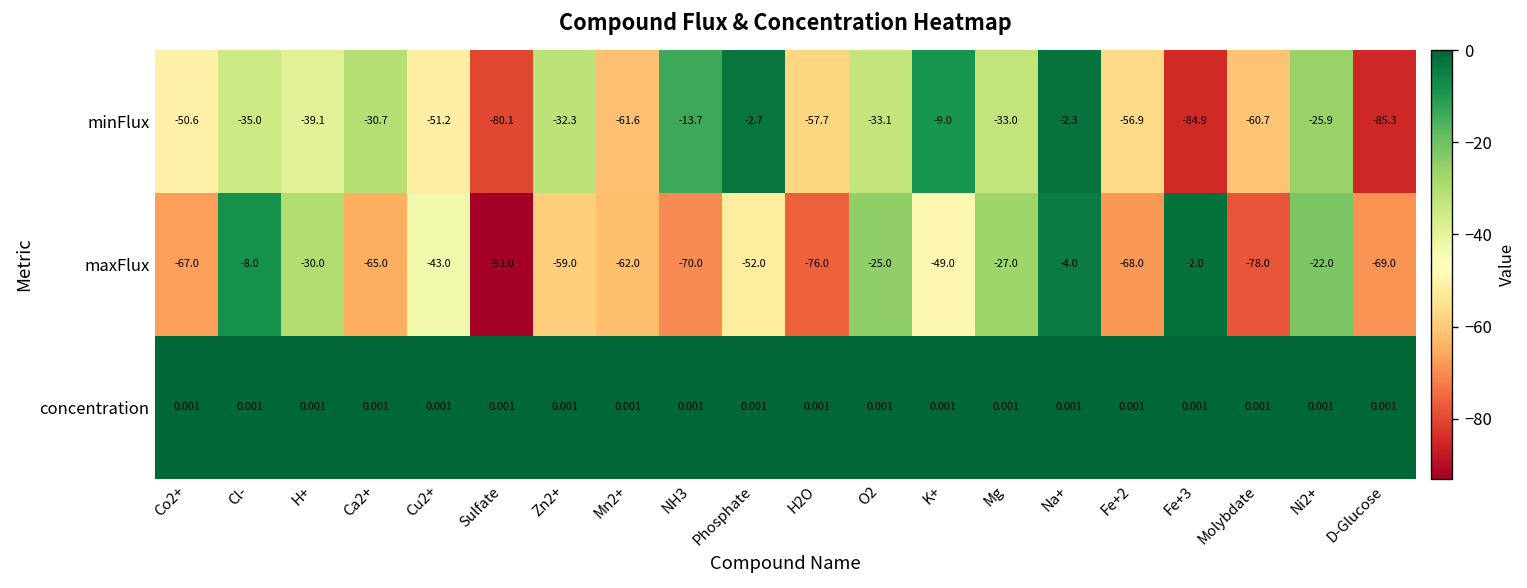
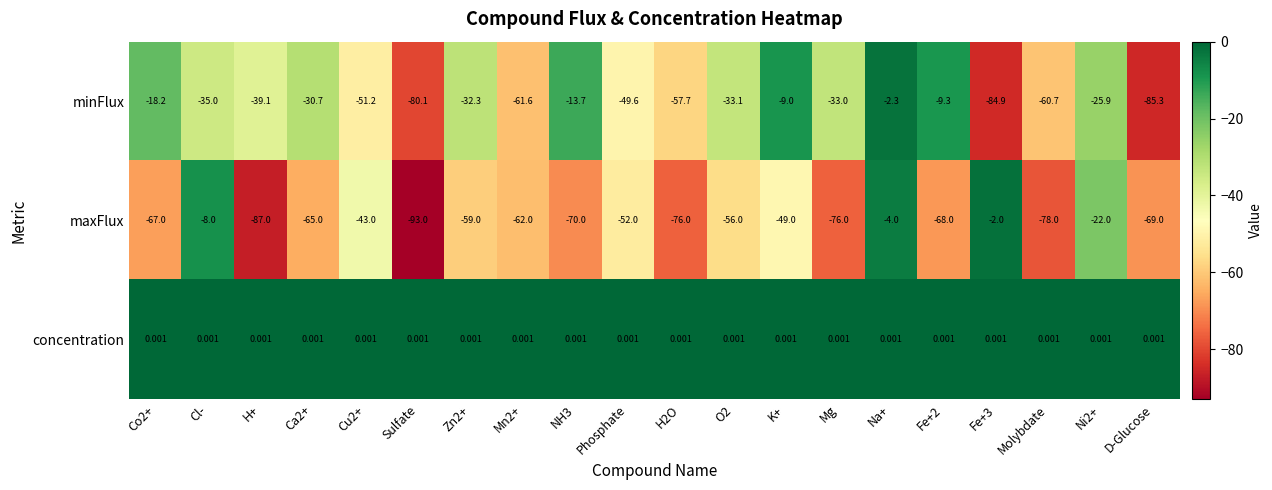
minFlux, Co2+: -50.6 -> -18.2
minFlux, Phosphate: -2.7 -> -49.6
minFlux, Fe+2: -56.9 -> -9.3
maxFlux, H+: -30.0 -> -87.0
maxFlux, O2: -25.0 -> -56.0
maxFlux, Mg: -27.0 -> -76.0
